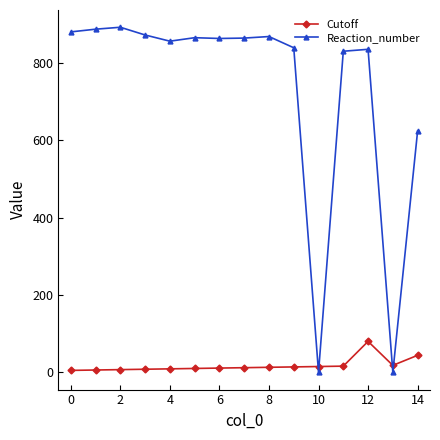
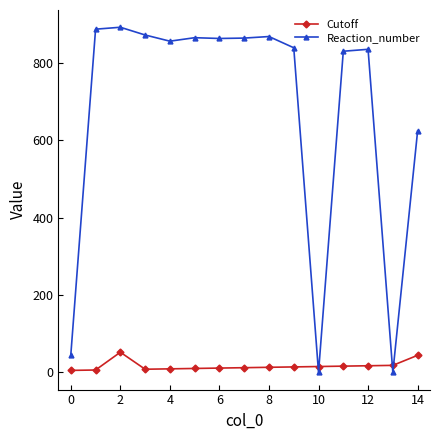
Reaction_number, 0: 880 -> 50
Cutoff, 2: 10 -> 50
Cutoff, 12: 80 -> 20
